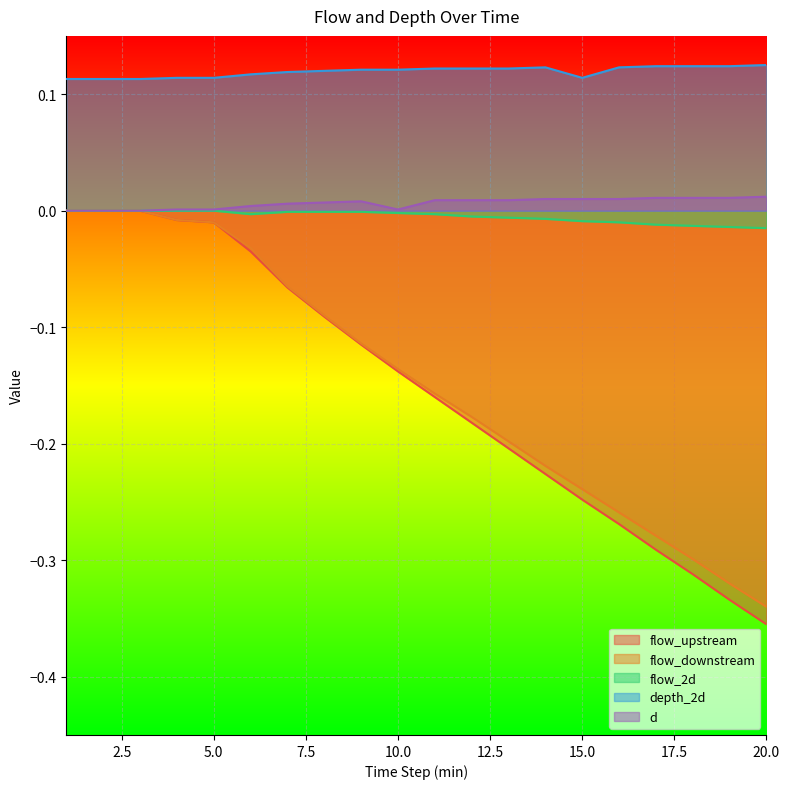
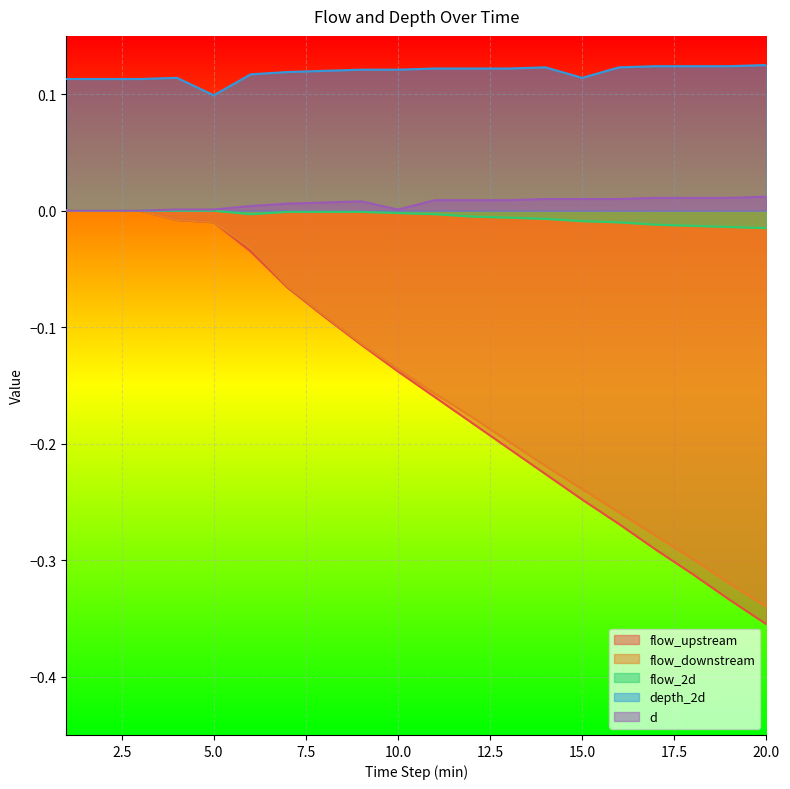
depth_2d, 5.0: 0.114 -> 0.099
